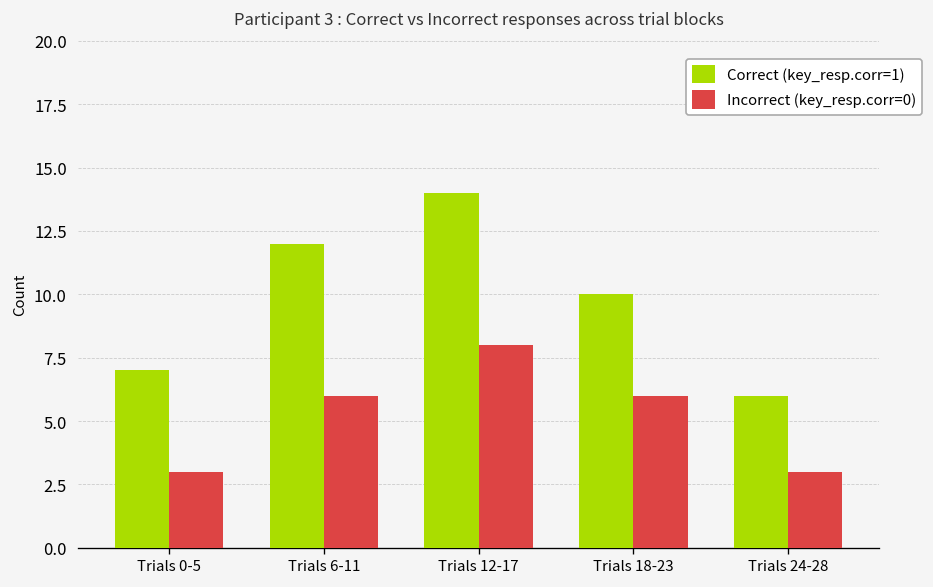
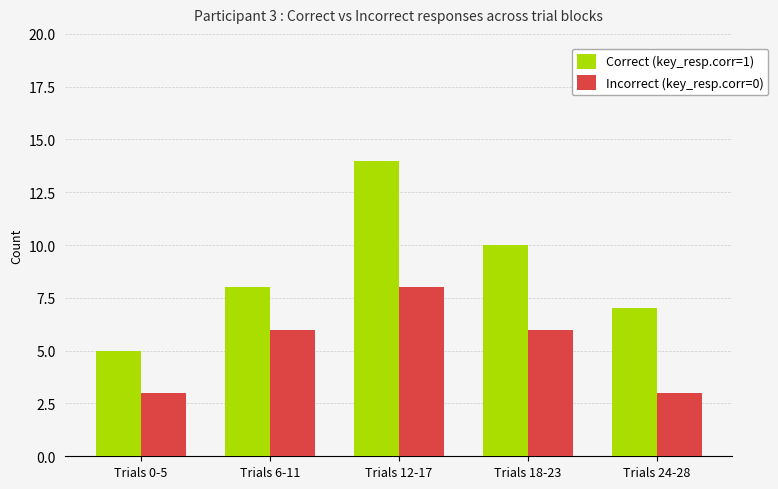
Correct (key_resp.corr=1), Trials 0-5: 7 -> 5
Correct (key_resp.corr=1), Trials 6-11: 12 -> 8
Correct (key_resp.corr=1), Trials 24-28: 6 -> 7
